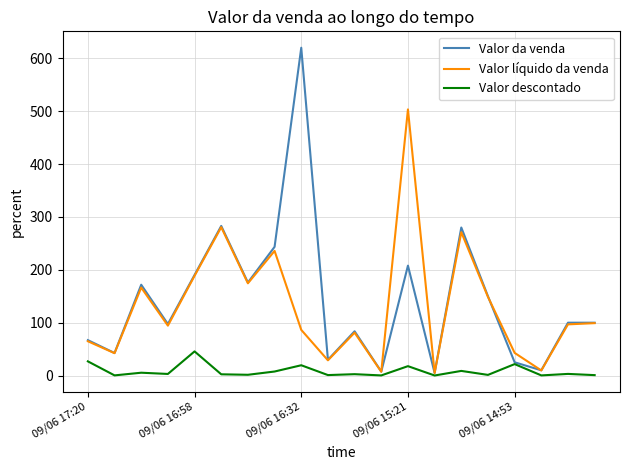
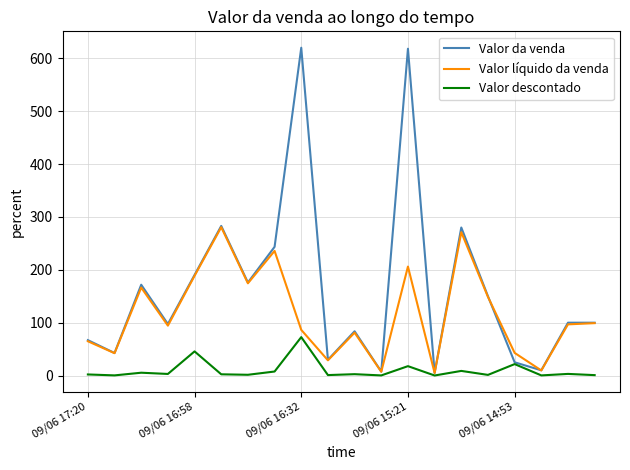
Valor descontado, 09/06 17:20: 30 -> 0
Valor descontado, 09/06 16:32: 20 -> 70
Valor da venda, 09/06 15:21: 210 -> 620
Valor líquido da venda, 09/06 15:21: 500 -> 210
